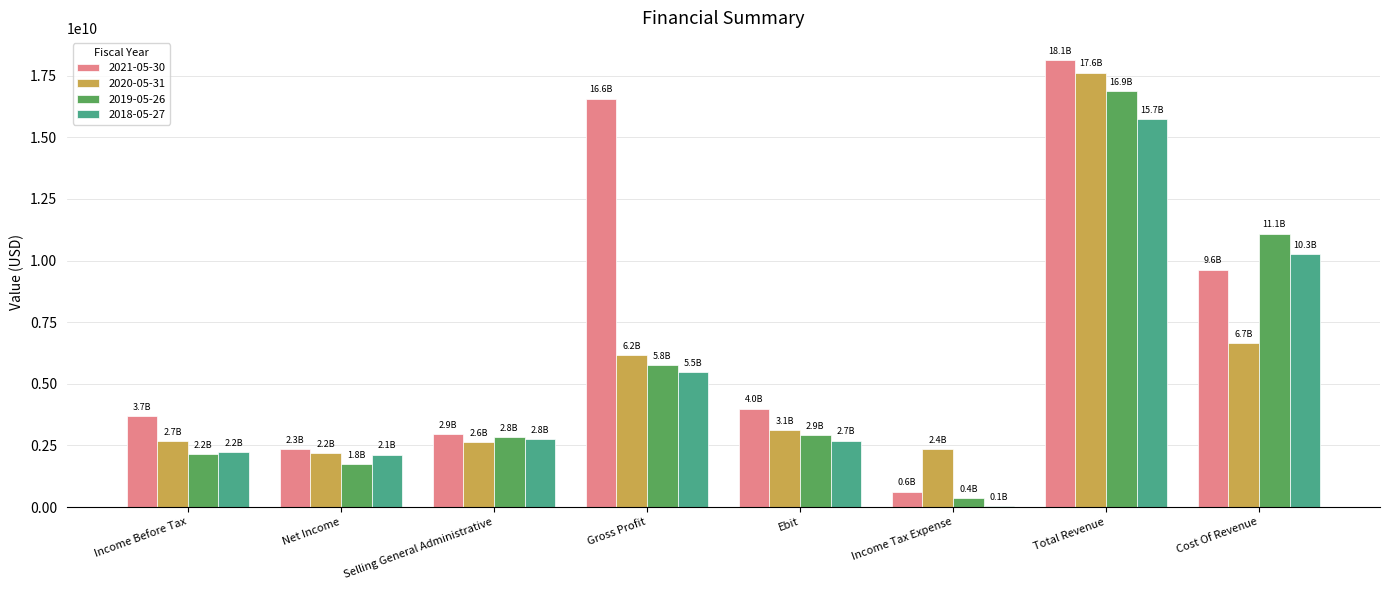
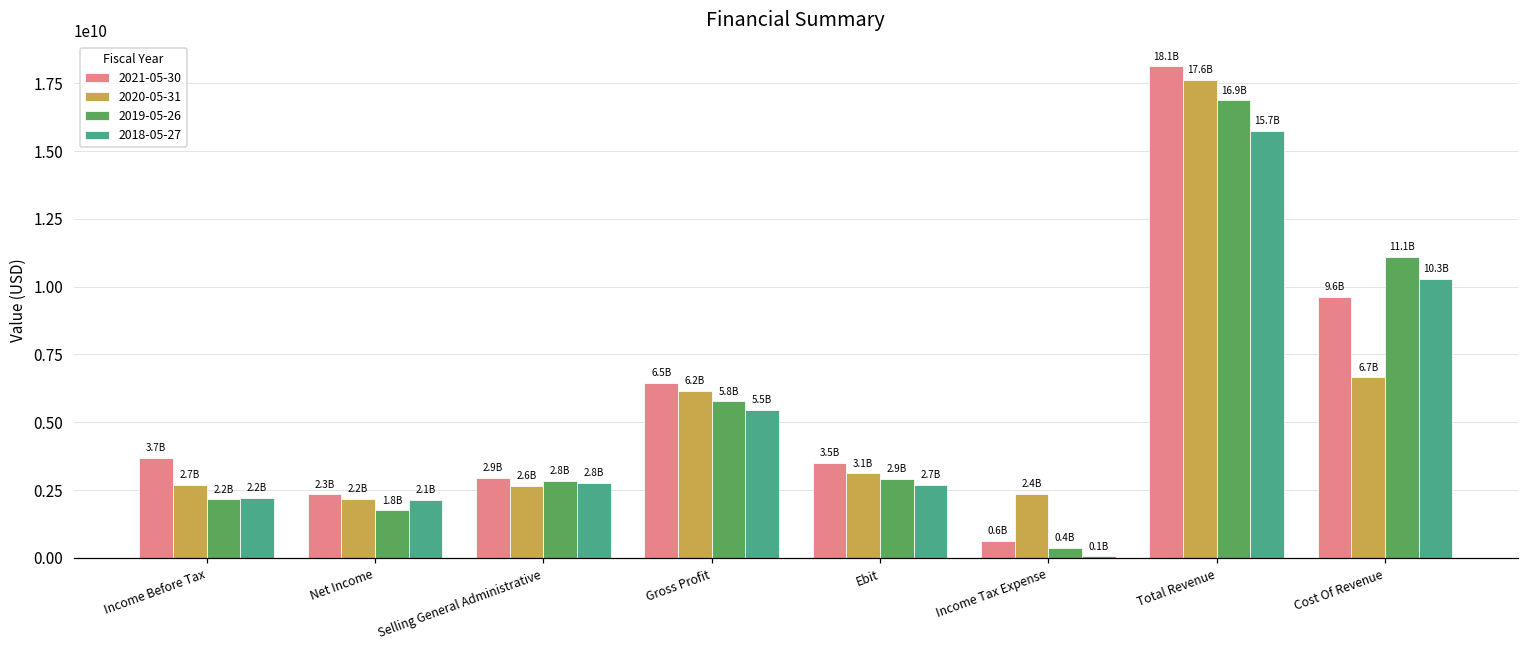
2021-05-30, Gross Profit: 16.6B -> 6.5B
2021-05-30, Ebit: 4.0B -> 3.5B
